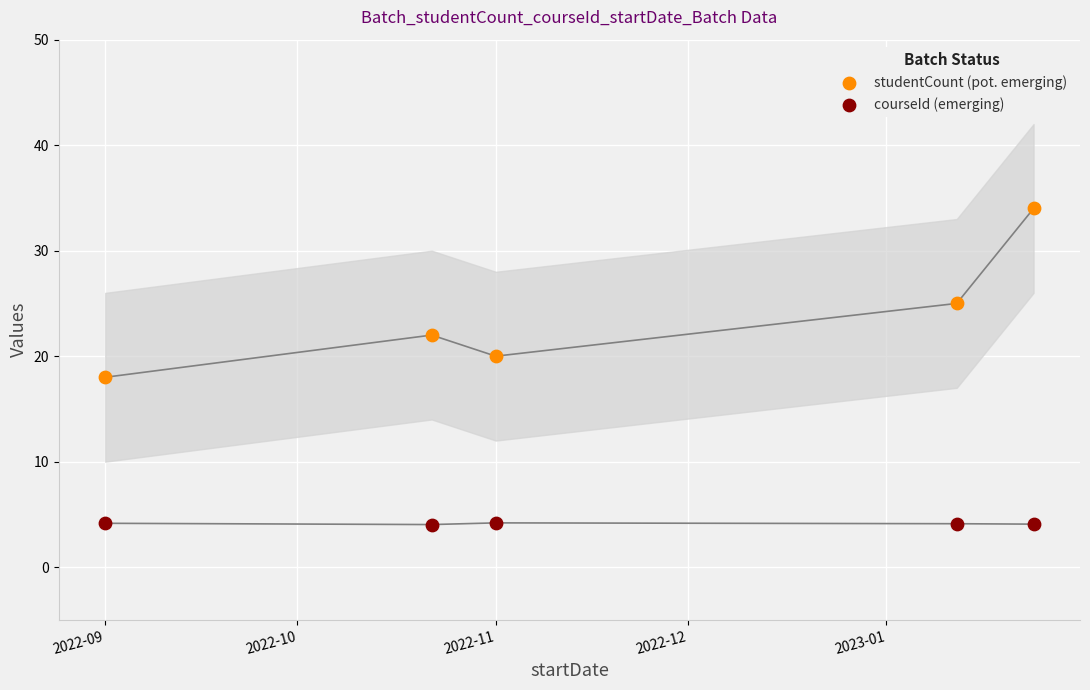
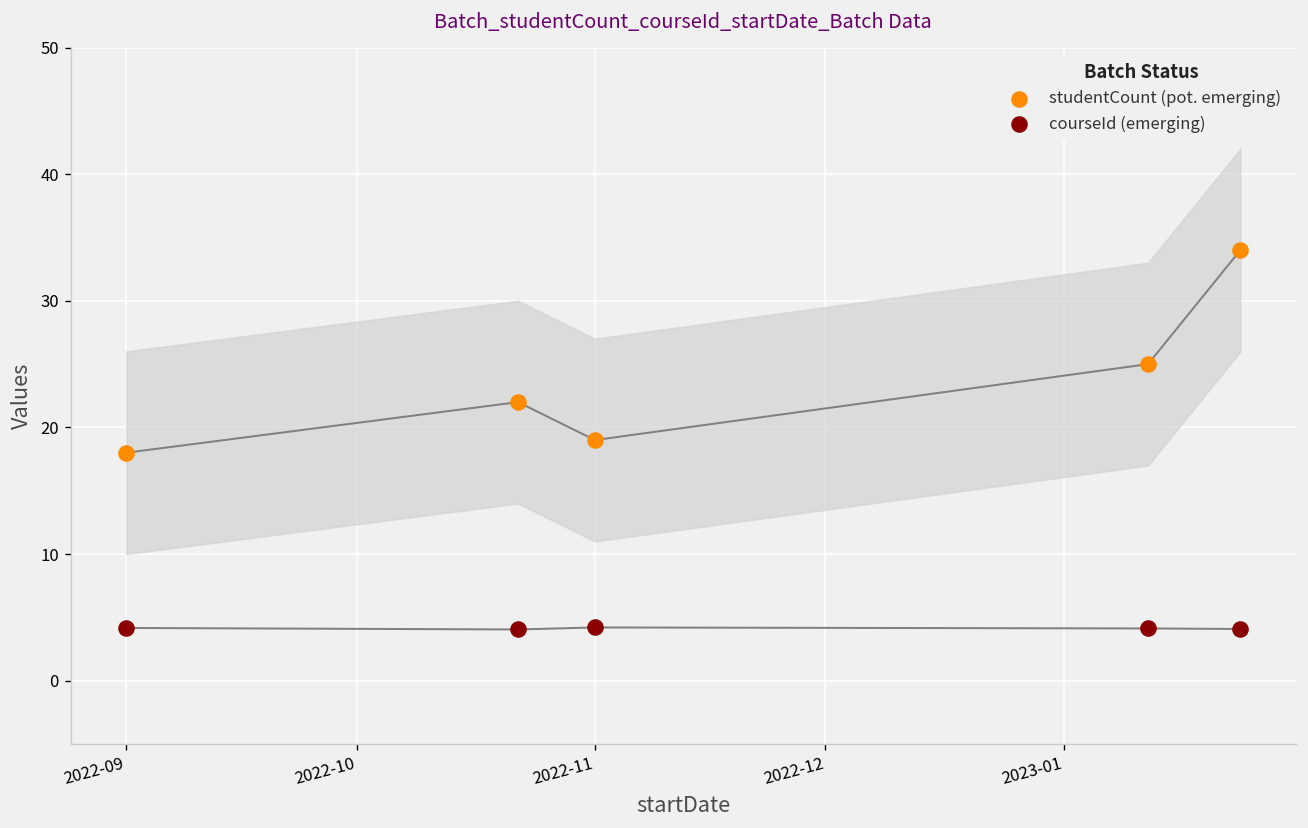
studentCount (pot. emerging), 2022-11: 20 -> 19
